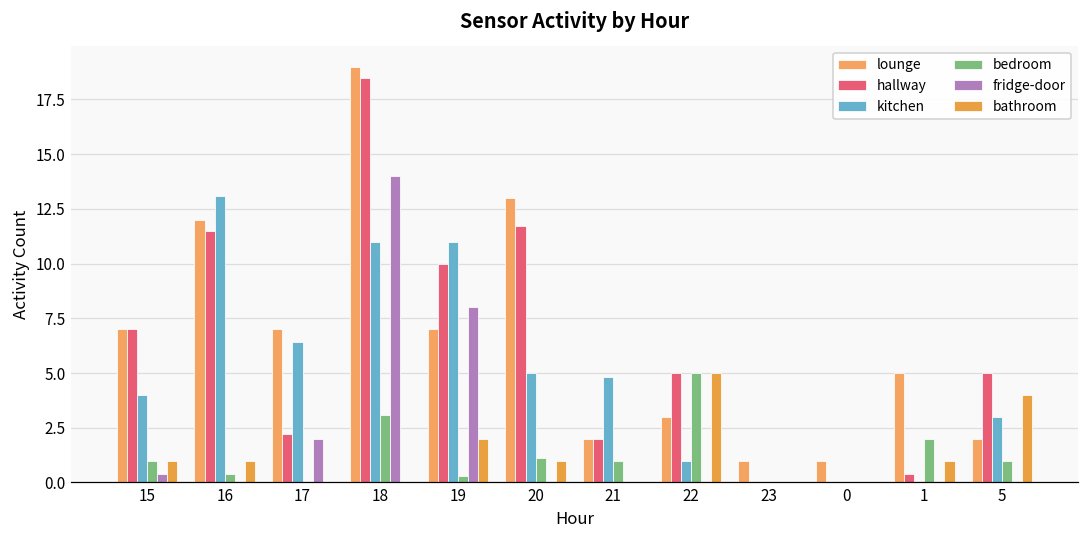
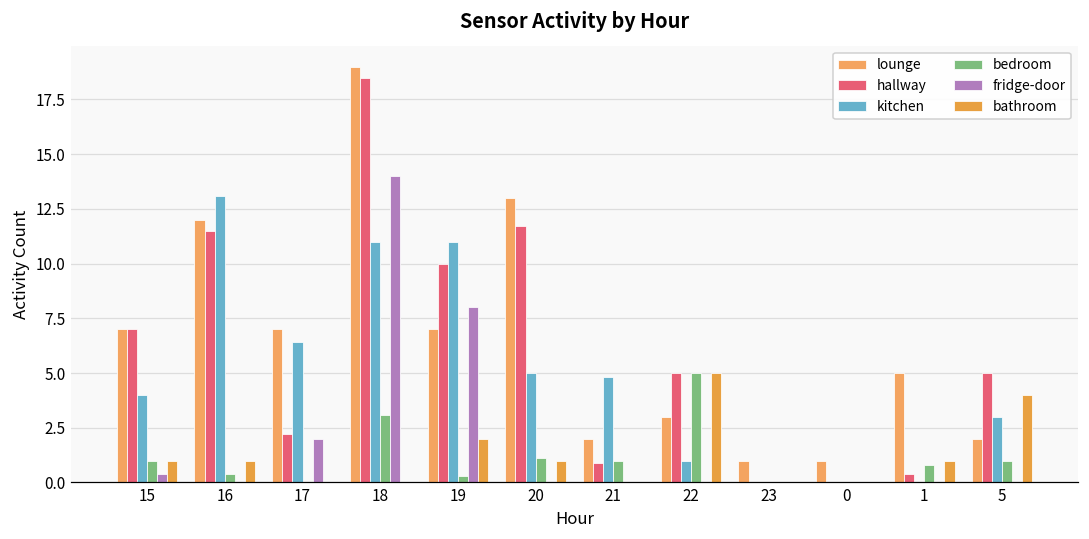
hallway, 21: 2.0 -> 0.9
bedroom, 1: 2.0 -> 0.8
